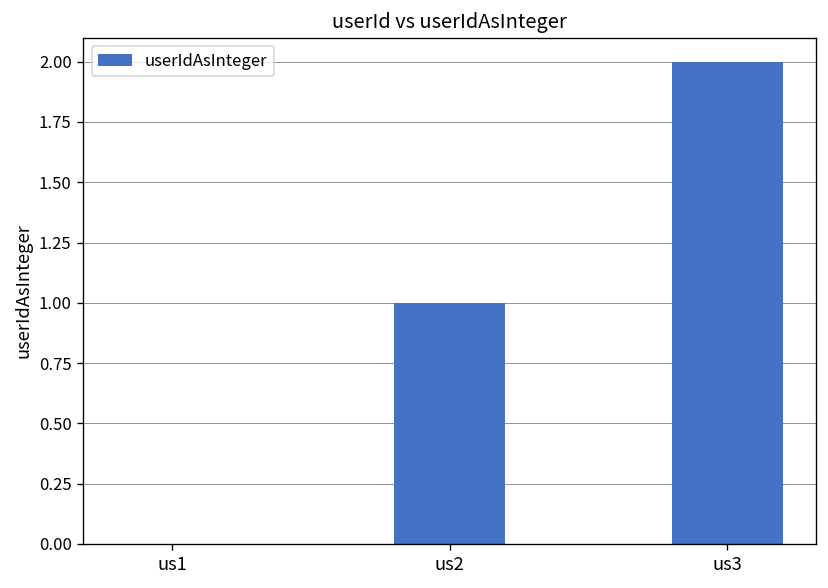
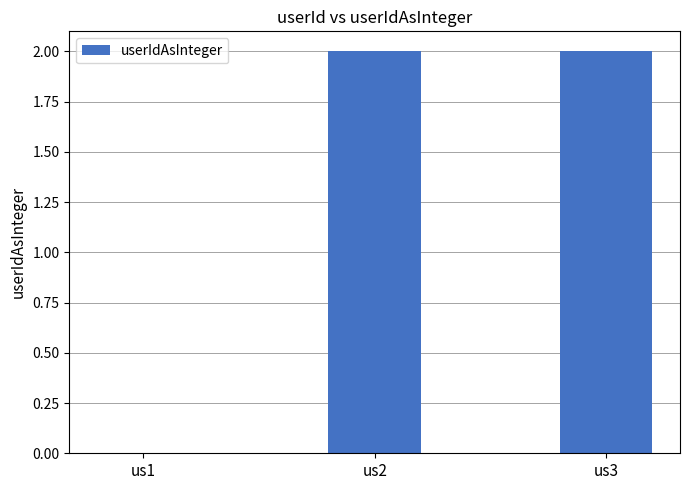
us2: 1 -> 2
